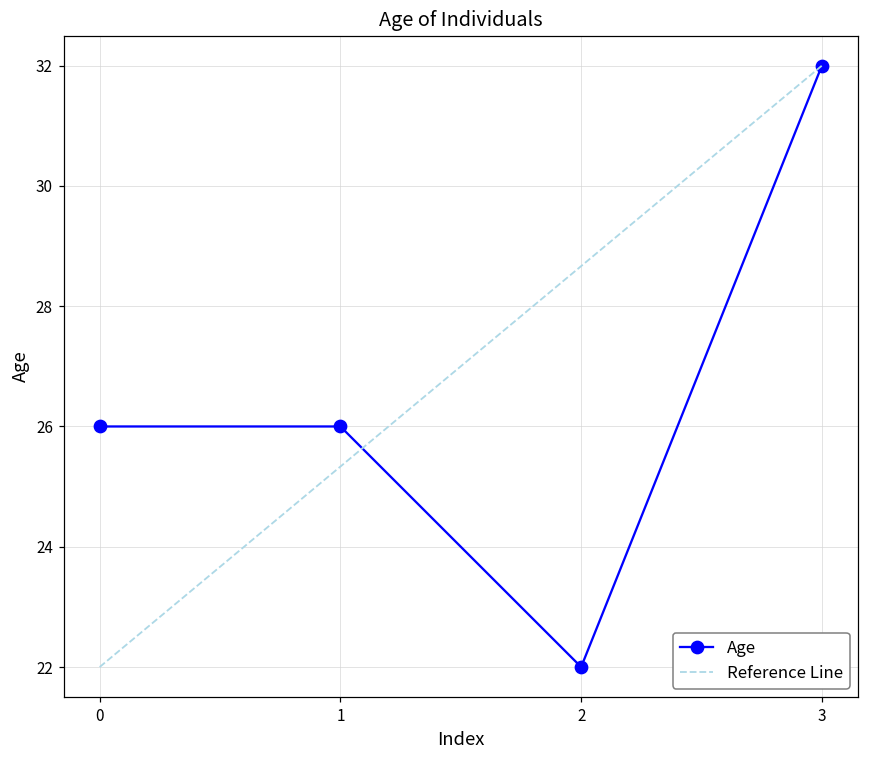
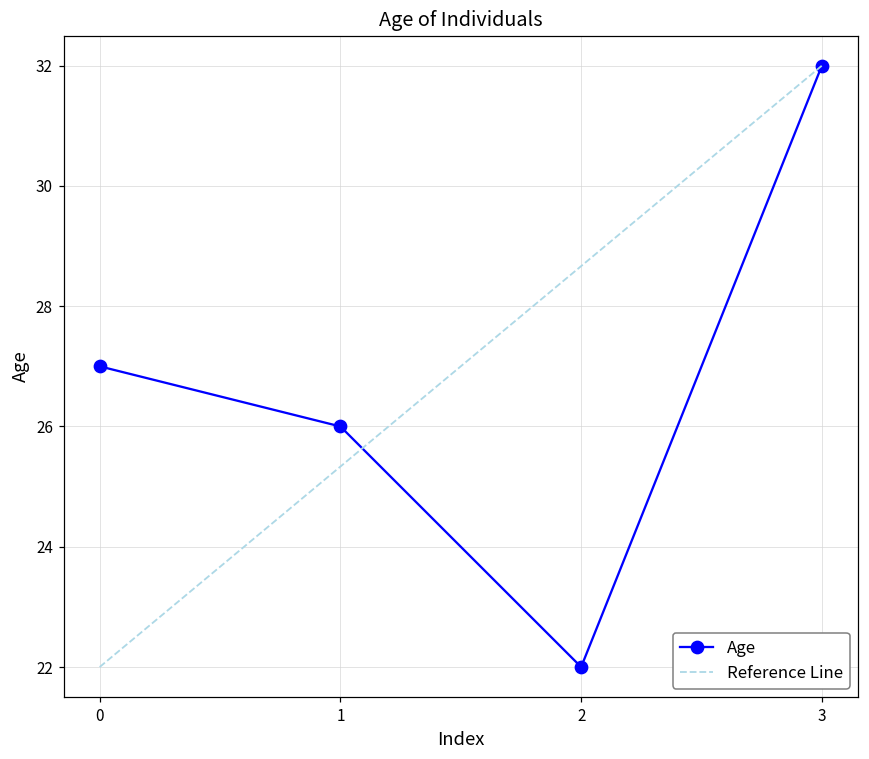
Age, 0: 26 -> 27
